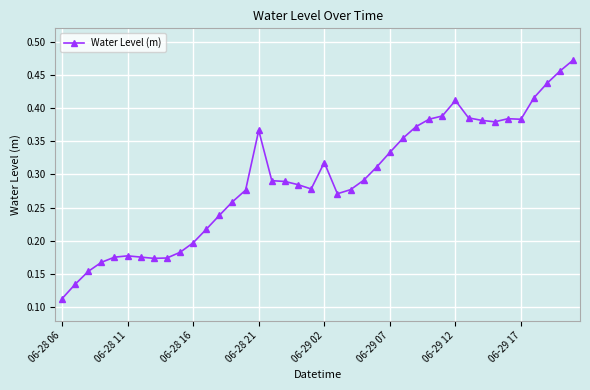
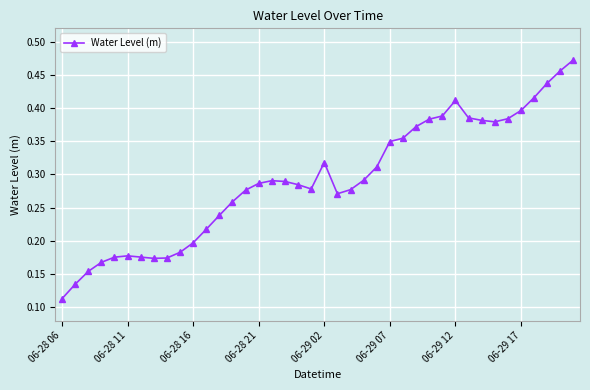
06-28 21: 0.37 -> 0.29
06-29 07: 0.33 -> 0.35
06-29 17: 0.38 -> 0.40
